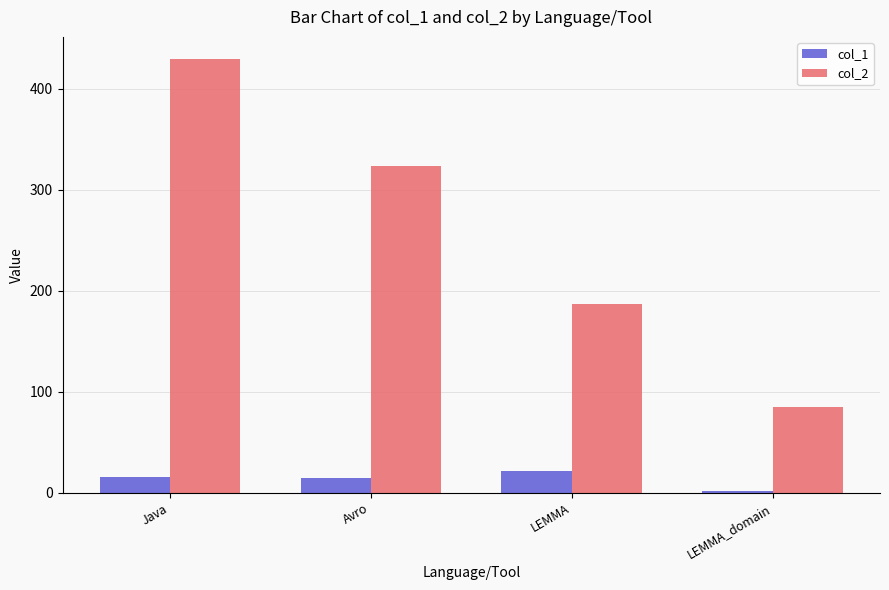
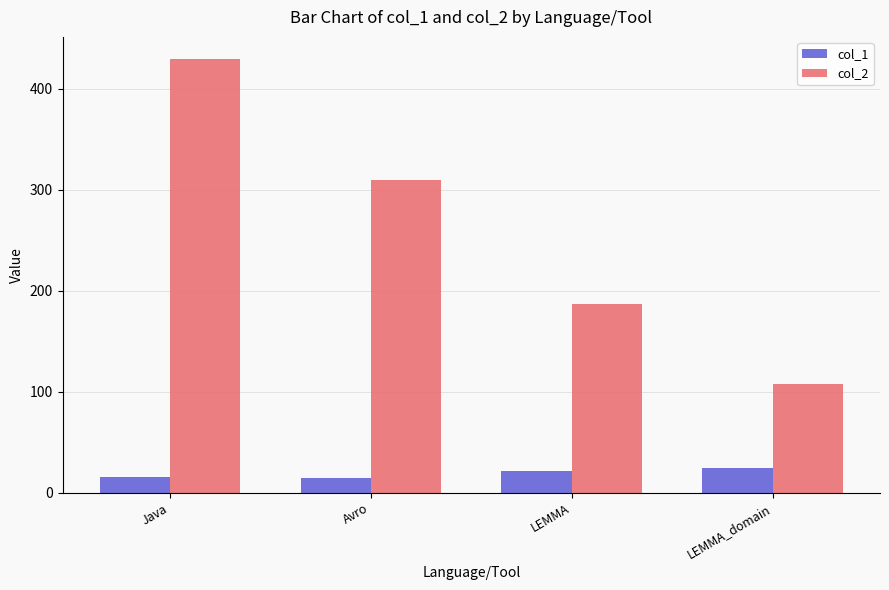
col_2, Avro: 324 -> 310
col_1, LEMMA_domain: 2 -> 24
col_2, LEMMA_domain: 85 -> 108
